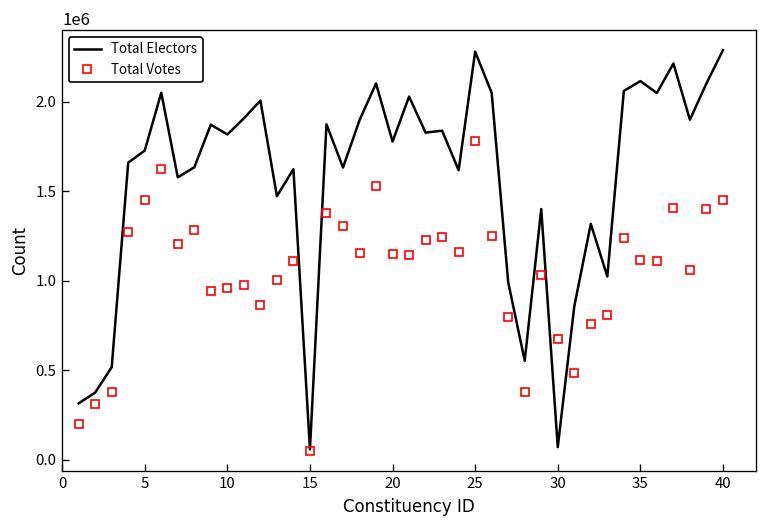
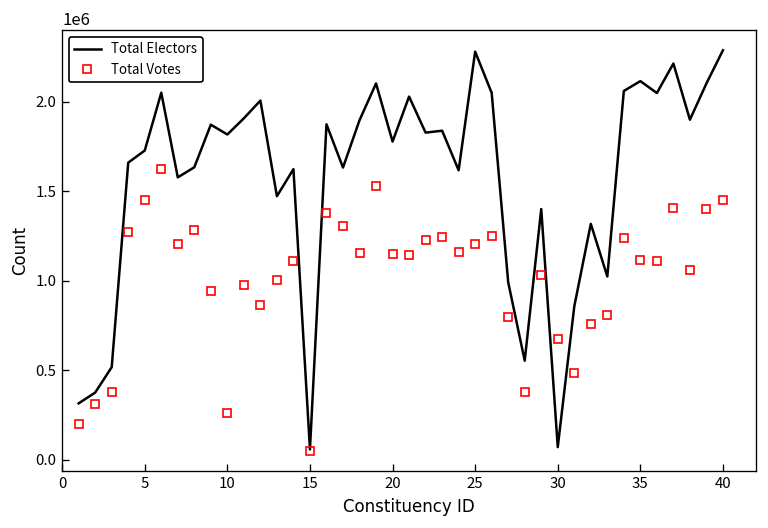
Total Votes, 10: 960000 -> 260000
Total Votes, 25: 1780000 -> 1210000
